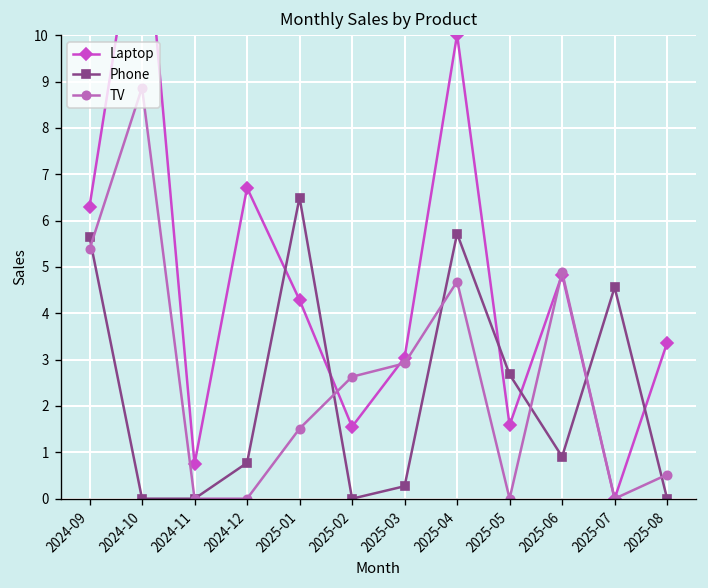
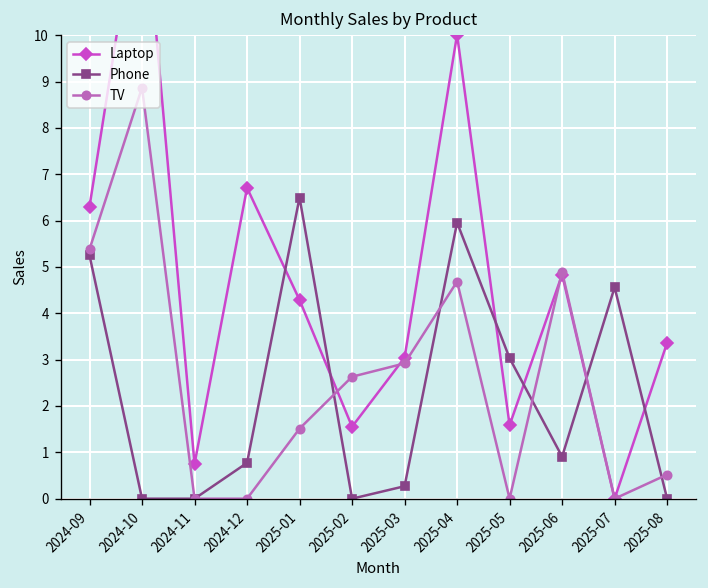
Phone, 2024-09: 5.6 -> 5.2
Phone, 2025-04: 5.7 -> 6.0
Phone, 2025-05: 2.7 -> 3.0
